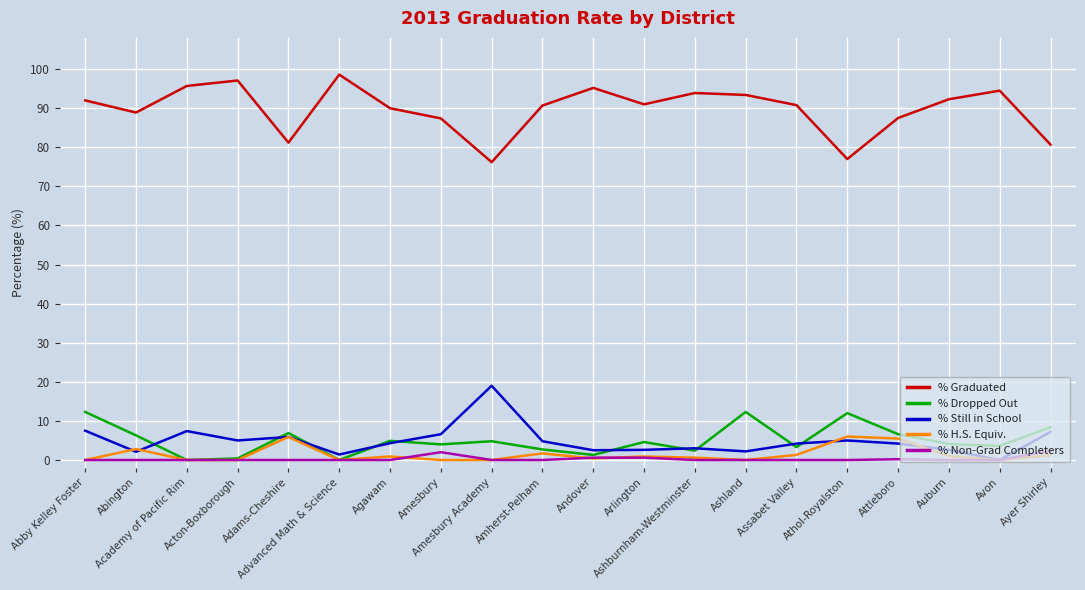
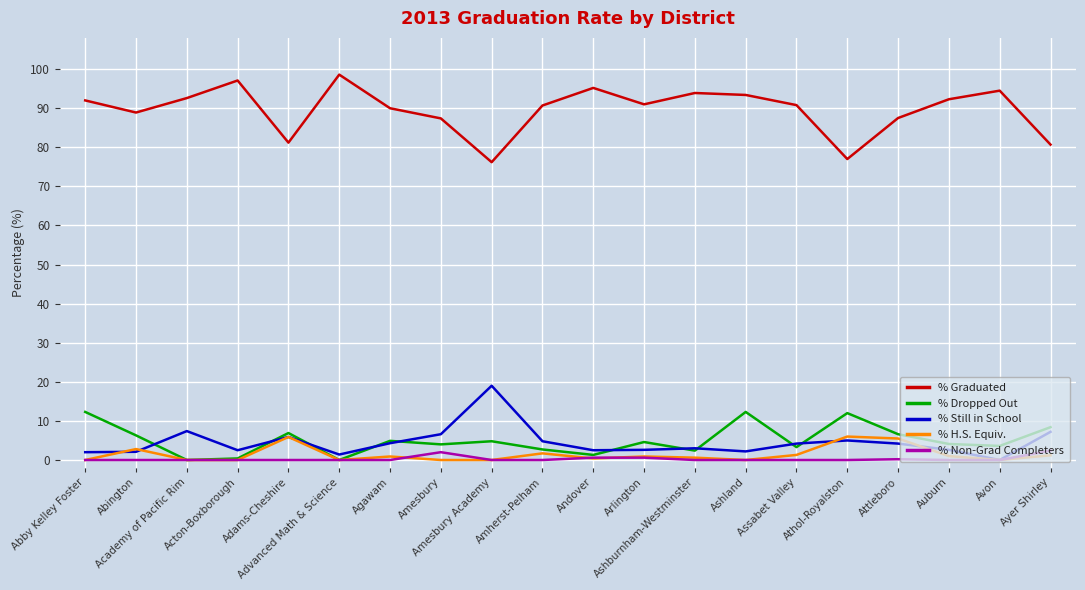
% Still in School, Abby Kelley Foster: 8 -> 2
% Graduated, Academy of Pacific Rim: 96 -> 93
% Still in School, Acton-Boxborough: 5 -> 3
